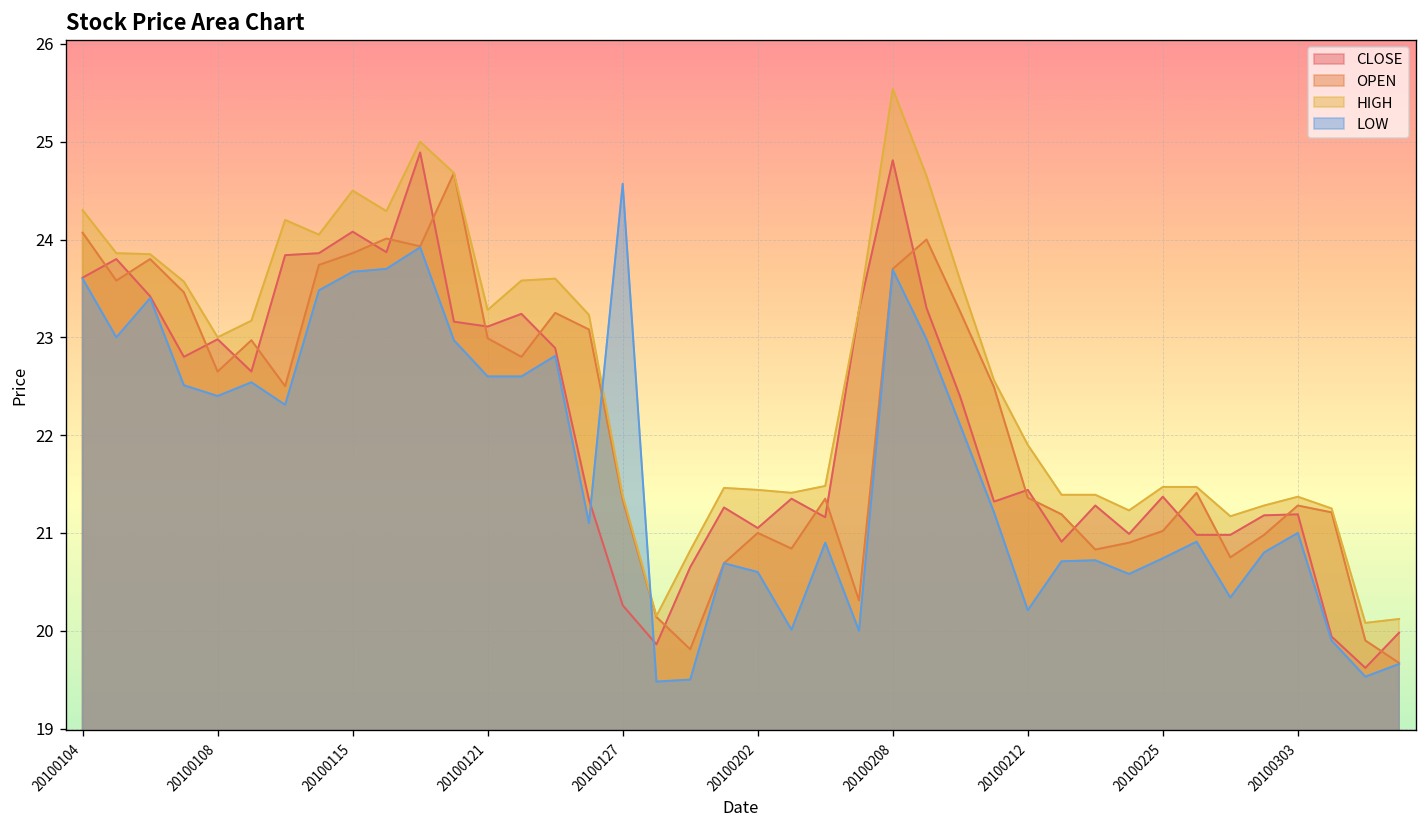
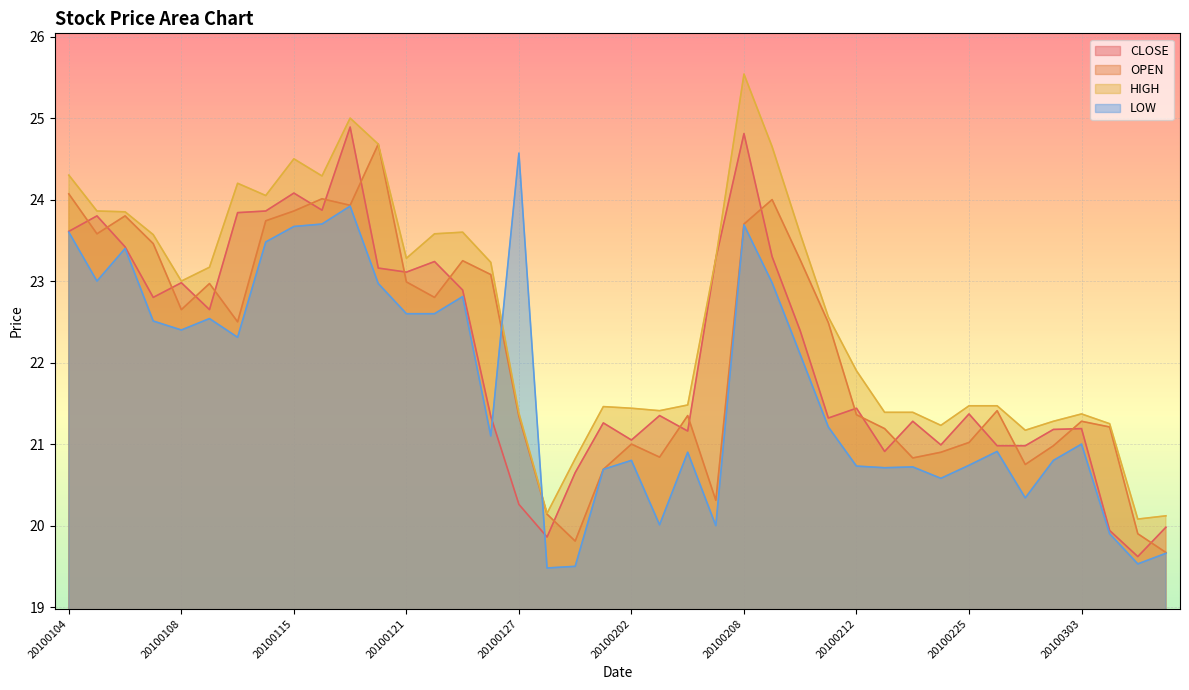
LOW, 20100202: 20.6 -> 20.8
LOW, 20100212: 20.2 -> 20.7
